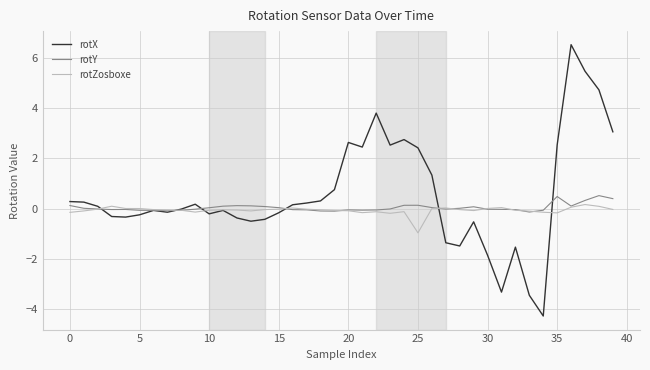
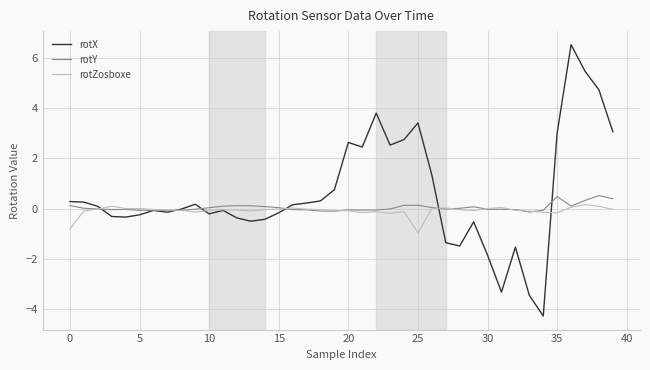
rotZosboxe, 0: -0.1 -> -0.8
rotX, 25: 2.4 -> 3.4
rotX, 35: 2.5 -> 3.0
